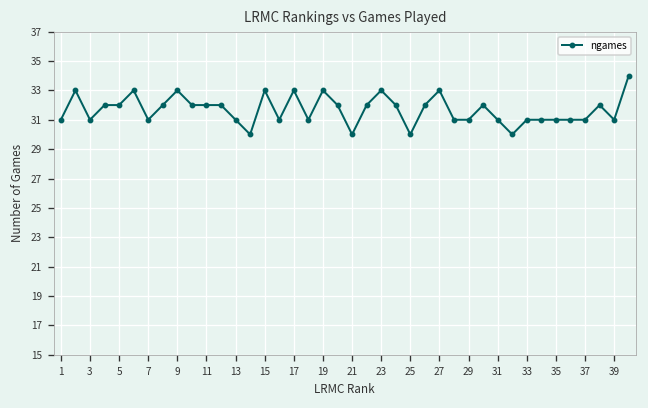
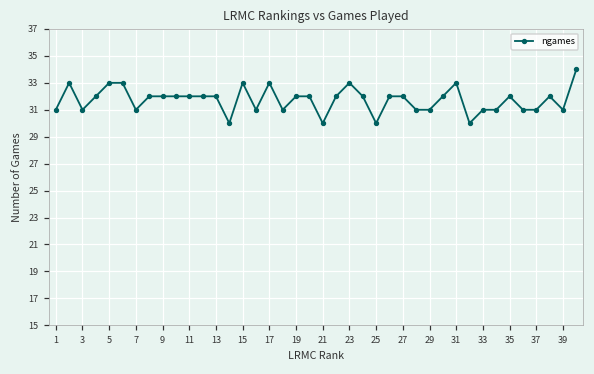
5: 32 -> 33
9: 33 -> 32
13: 31 -> 32
19: 33 -> 32
27: 33 -> 32
31: 31 -> 33
35: 31 -> 32
